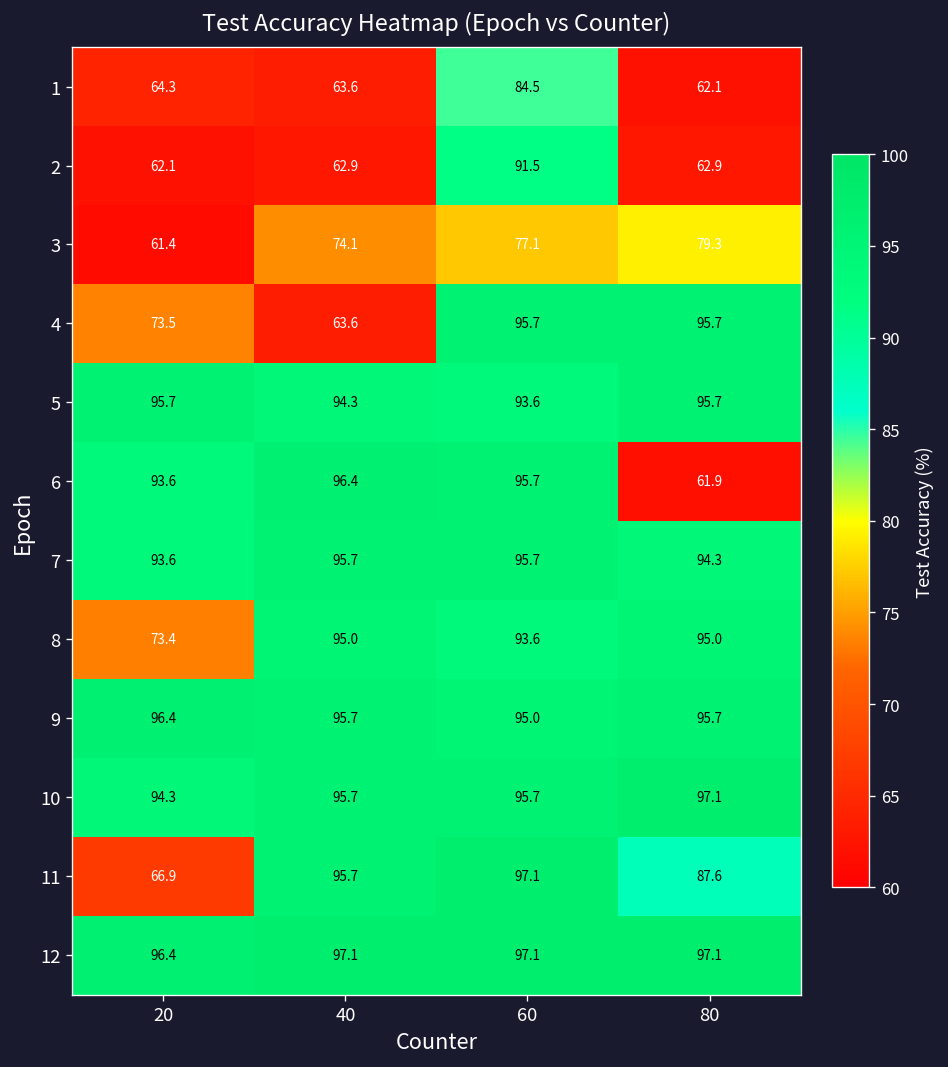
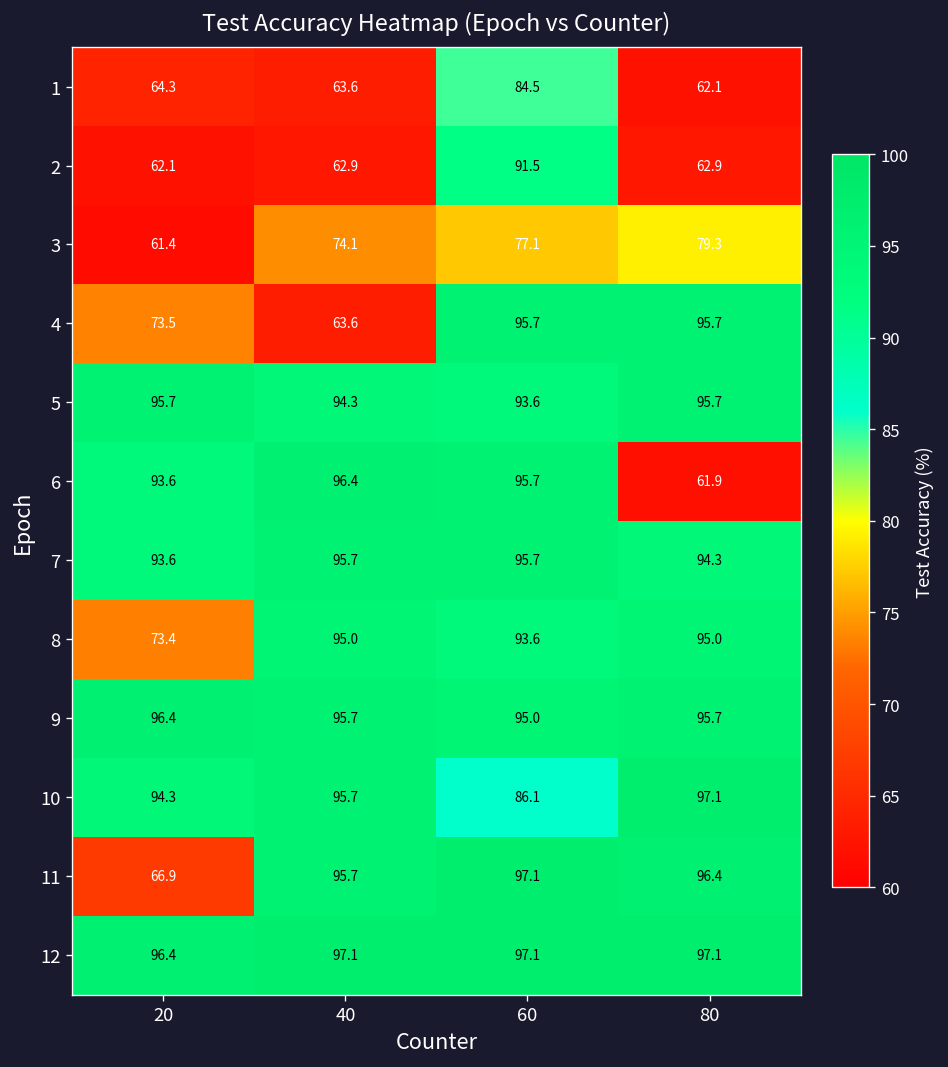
10, 60: 95.7 -> 86.1
11, 80: 87.6 -> 96.4
